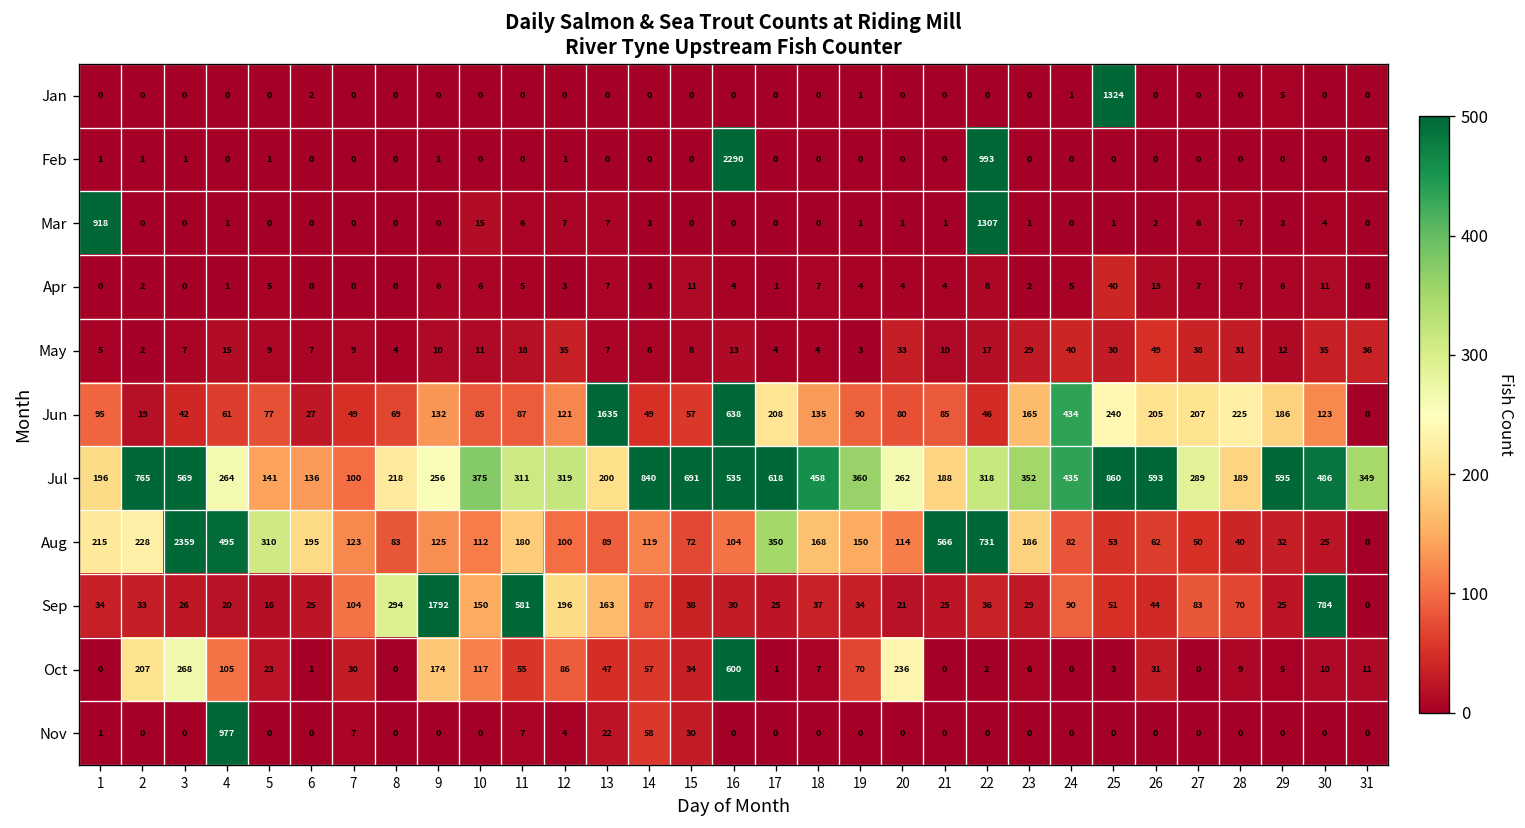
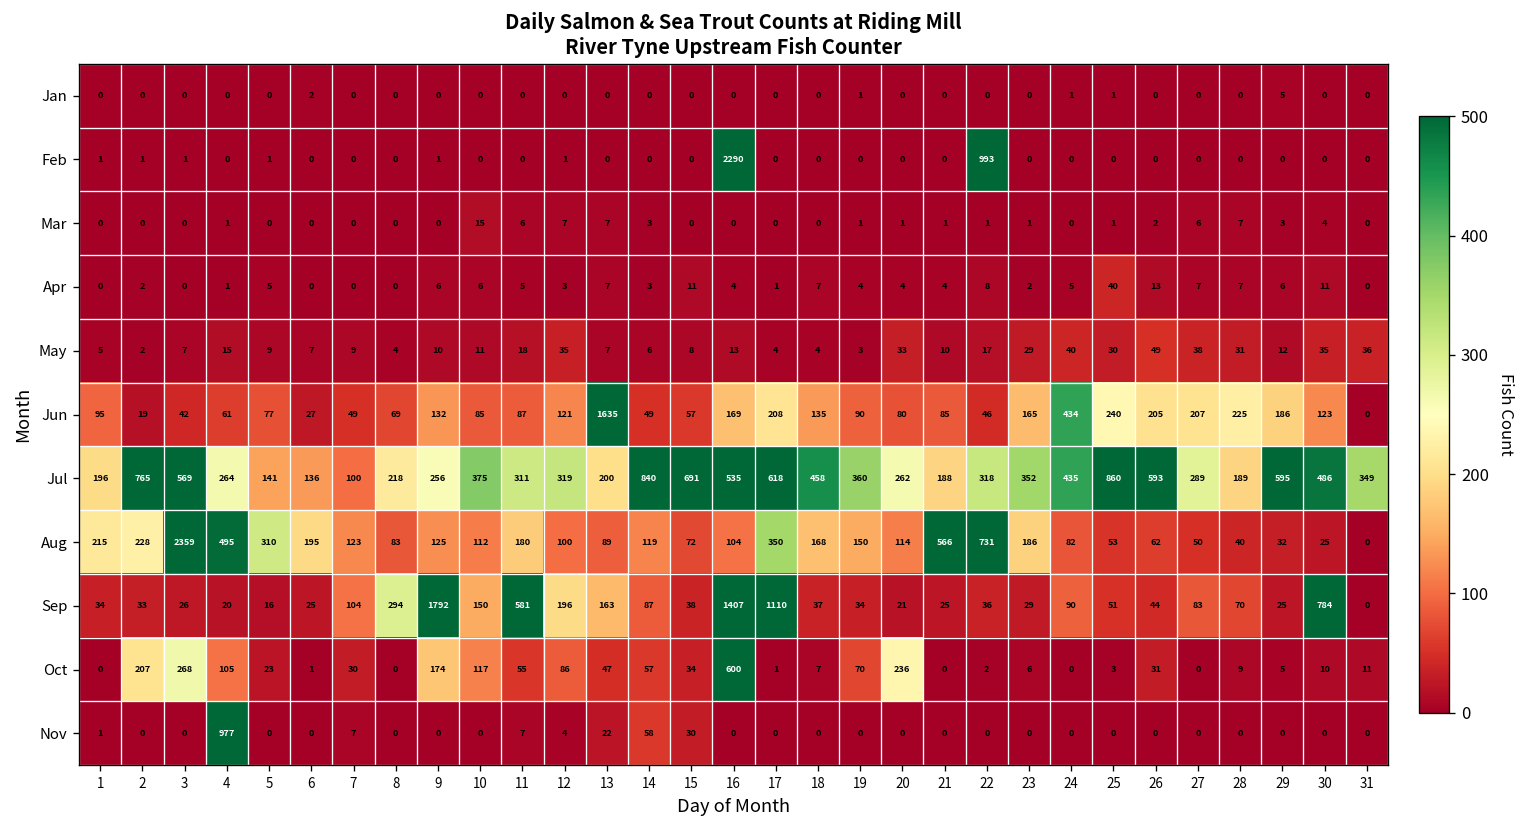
Jan, 25: 1324 -> 1
Mar, 1: 918 -> 0
Mar, 22: 1307 -> 1
Jun, 16: 638 -> 169
Sep, 16: 30 -> 1407
Sep, 17: 25 -> 1110
